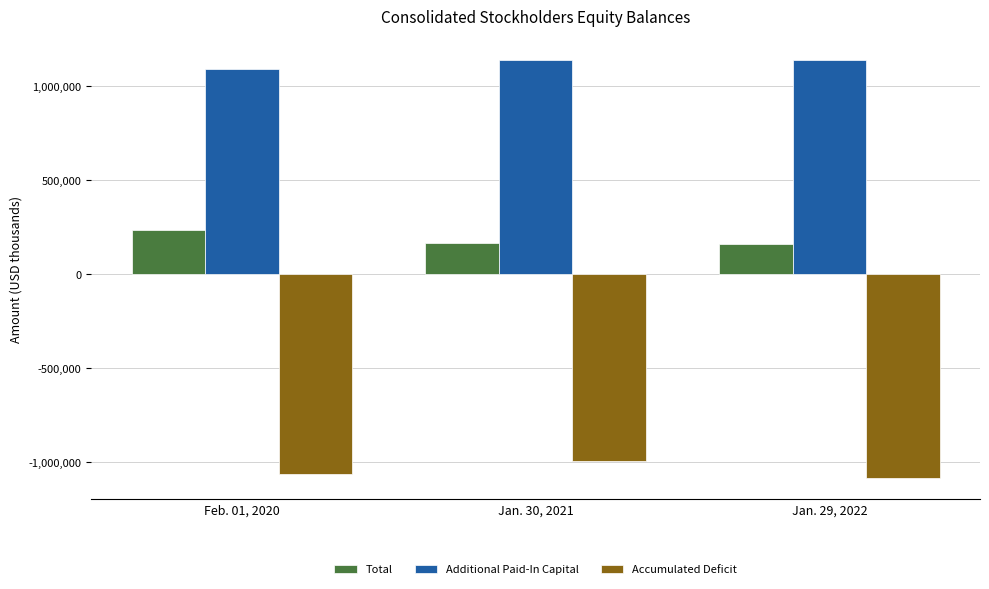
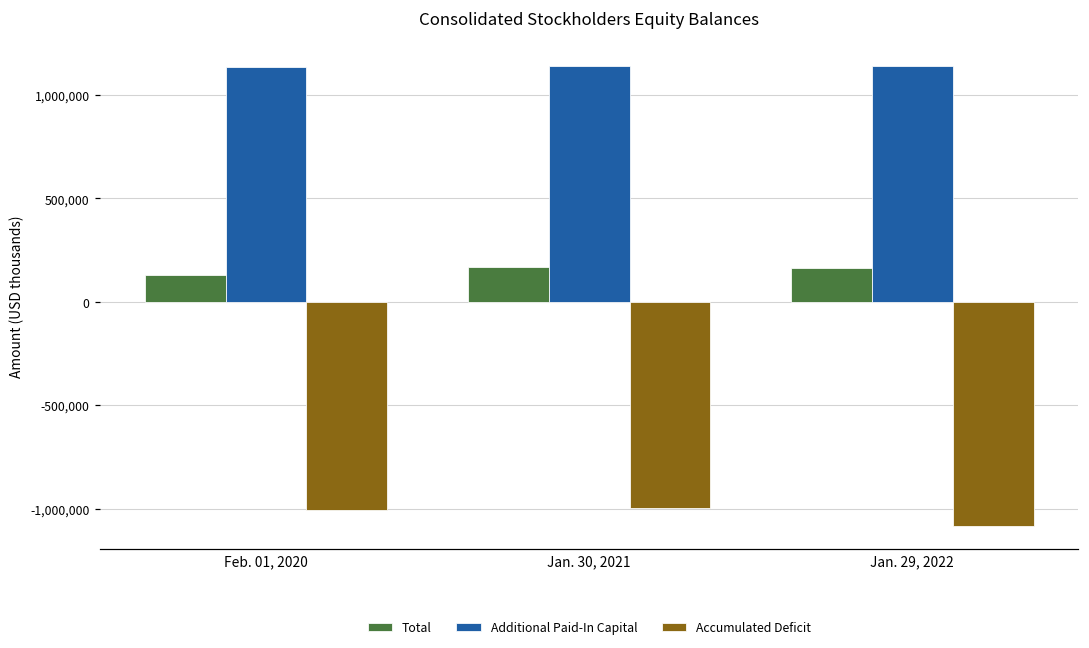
Total, Feb. 01, 2020: 230,000 -> 130,000
Additional Paid-In Capital, Feb. 01, 2020: 1,090,000 -> 1,140,000
Accumulated Deficit, Feb. 01, 2020: -1,060,000 -> -1,010,000
